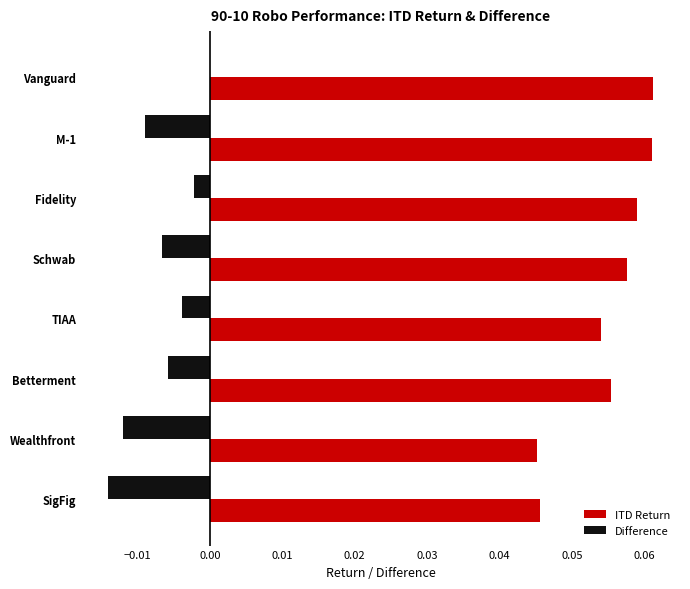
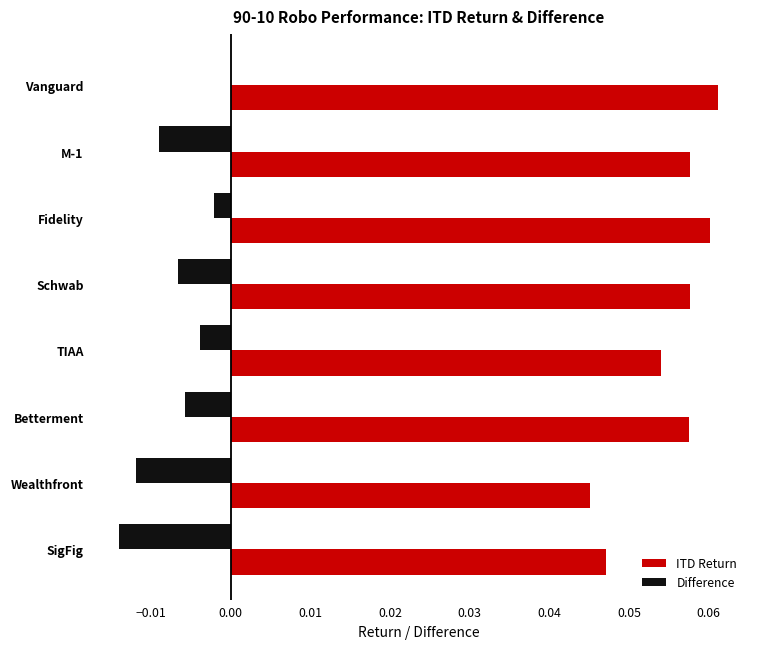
ITD Return, M-1: 0.061 -> 0.058
ITD Return, Fidelity: 0.059 -> 0.060
ITD Return, Betterment: 0.055 -> 0.058
ITD Return, SigFig: 0.046 -> 0.047
